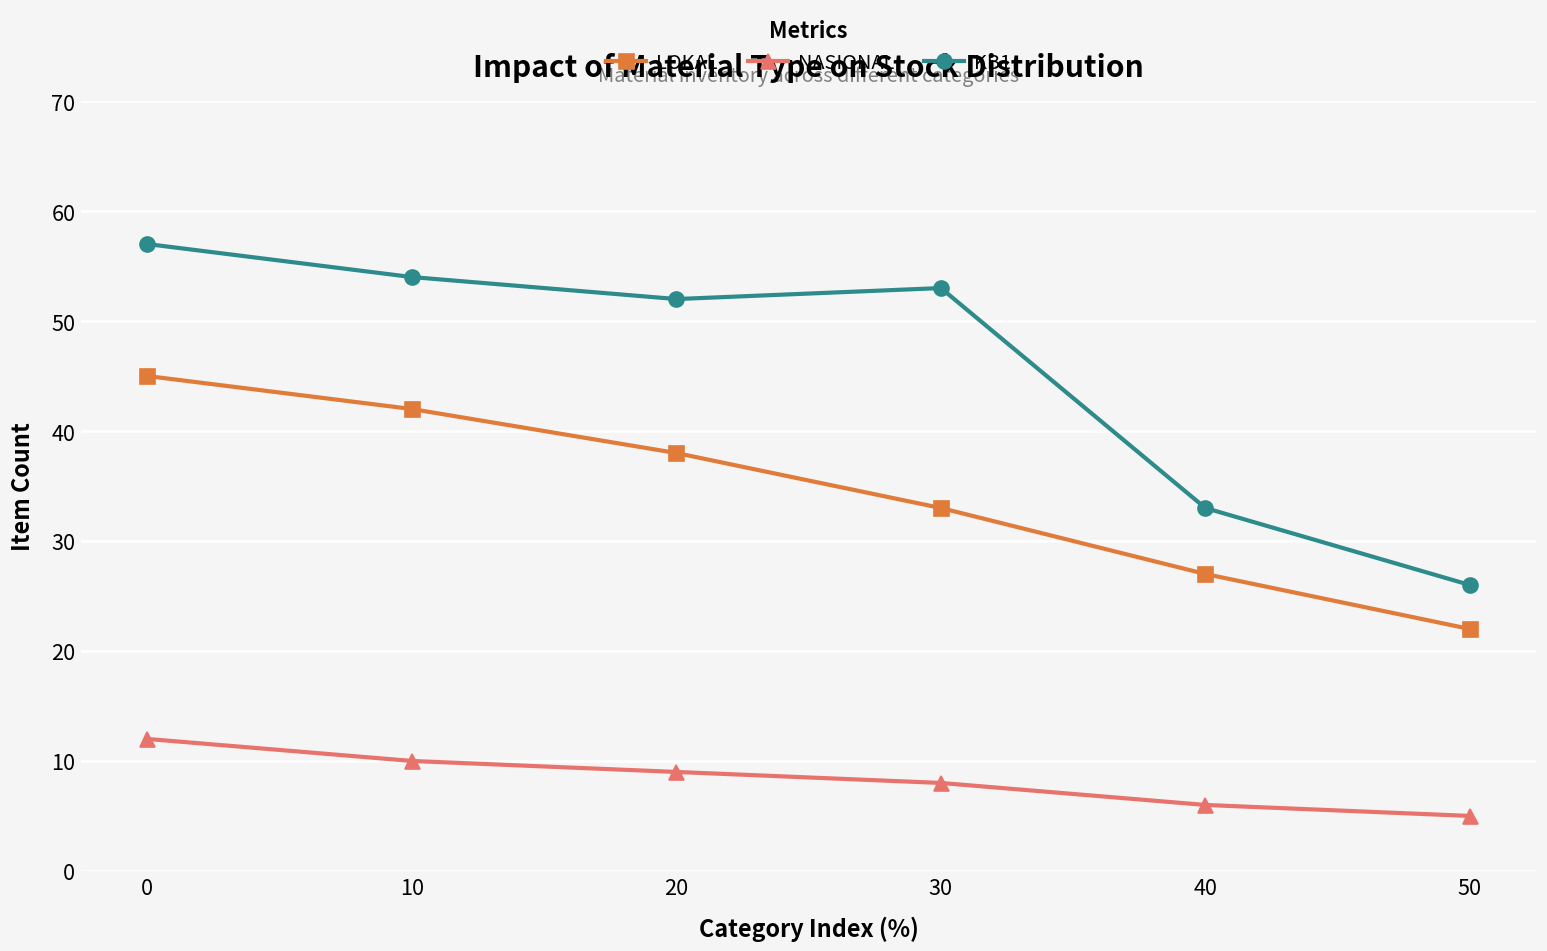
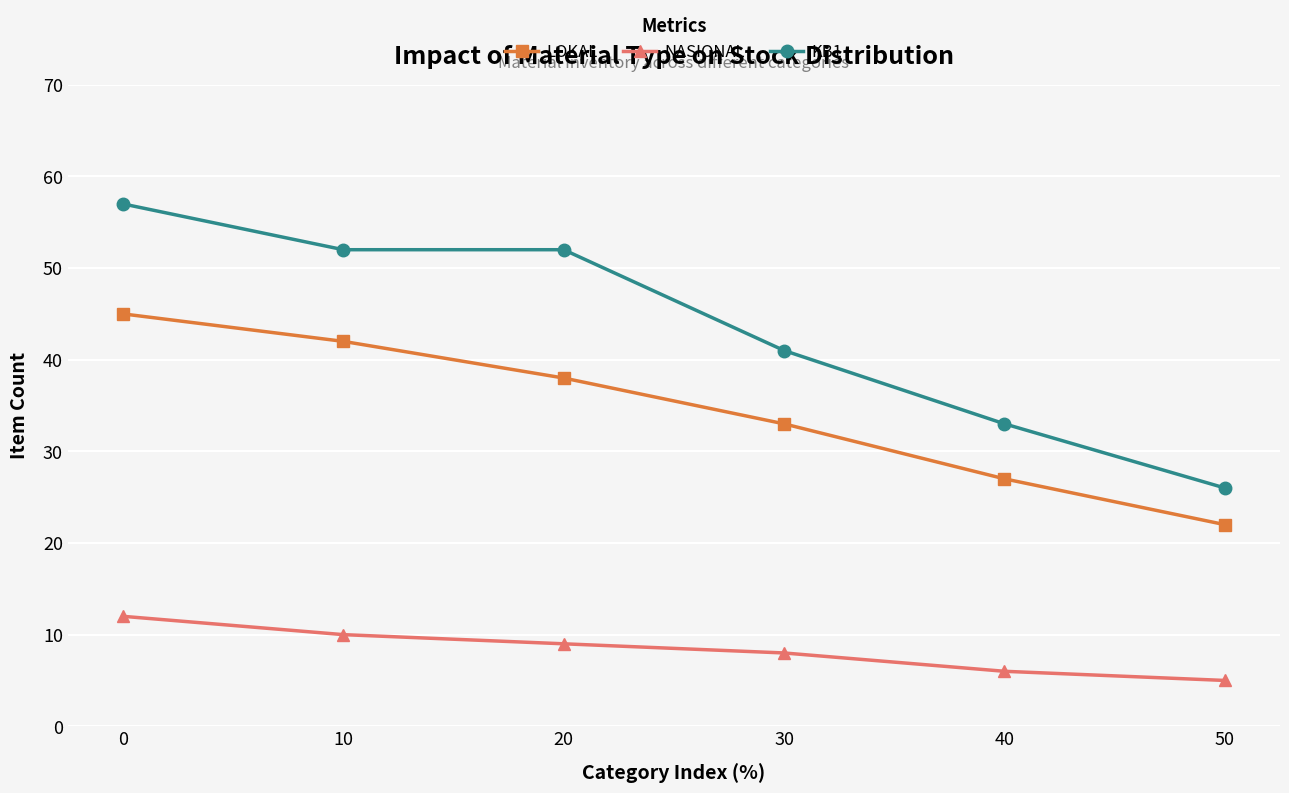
KB1, 10: 54 -> 52
KB1, 30: 53 -> 41
